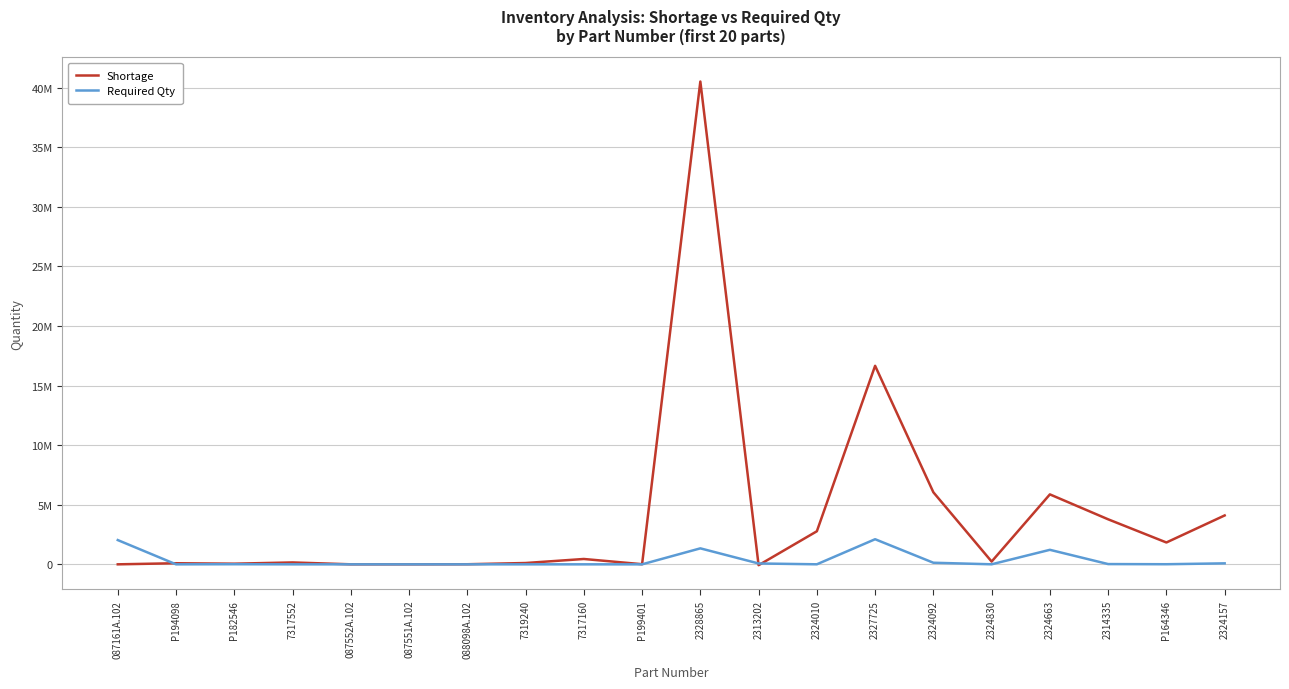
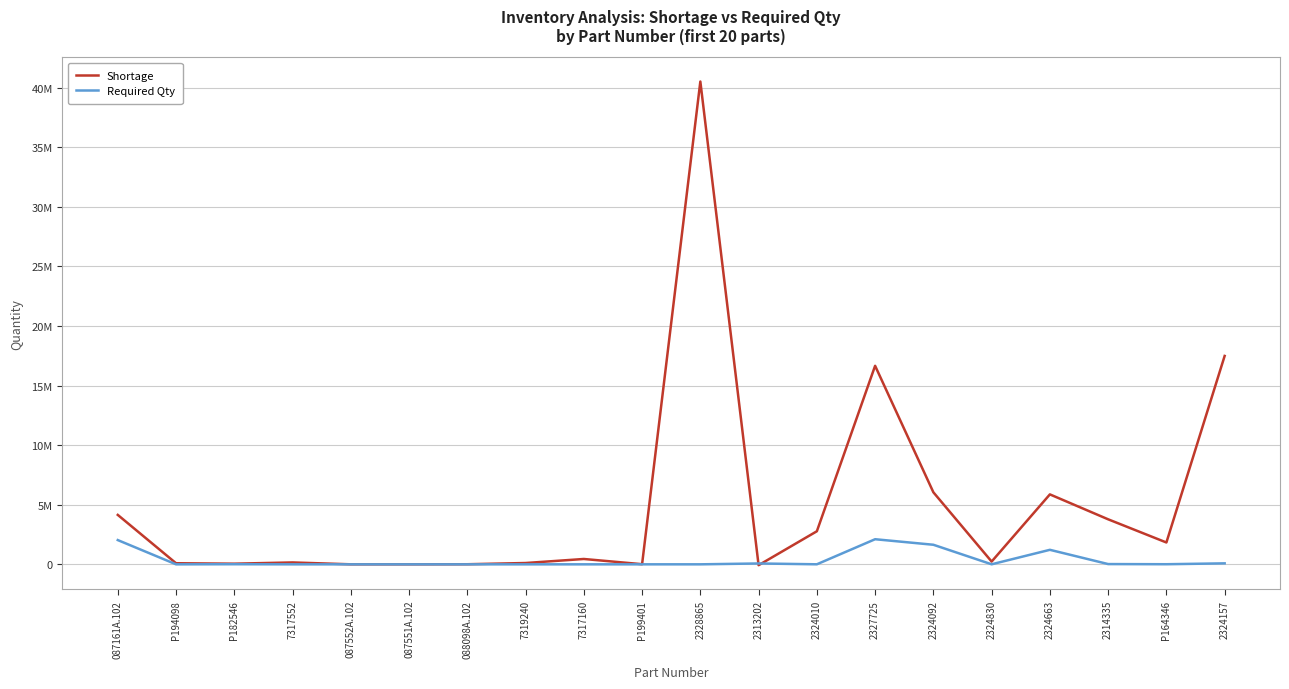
Shortage, 087161A.102: 0 -> 4100000
Required Qty, 2328865: 1300000 -> 0
Required Qty, 2324092: 100000 -> 1600000
Shortage, 2324157: 4100000 -> 17500000
